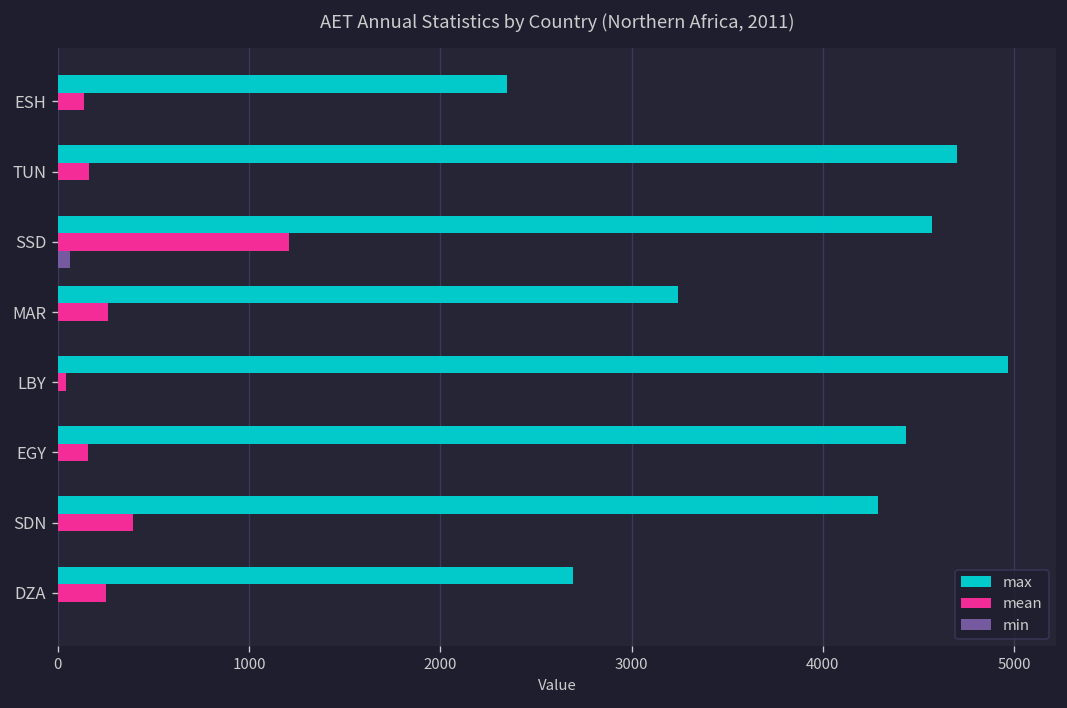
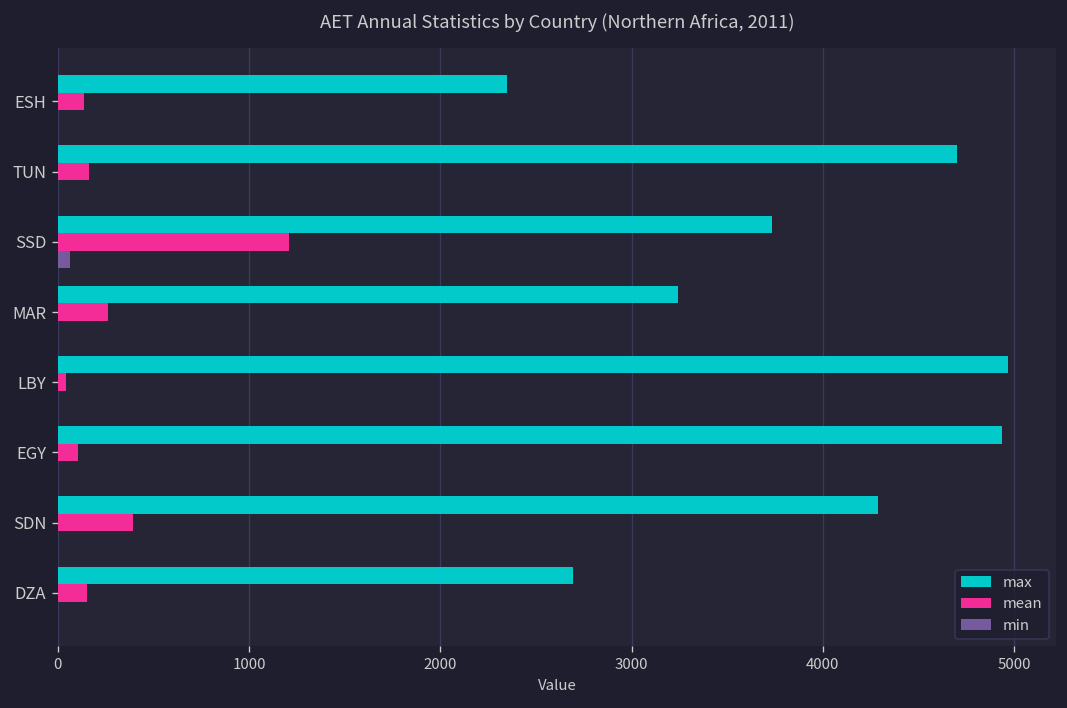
max, SSD: 4570 -> 3740
max, EGY: 4440 -> 4940
mean, EGY: 160 -> 100
mean, DZA: 250 -> 150
